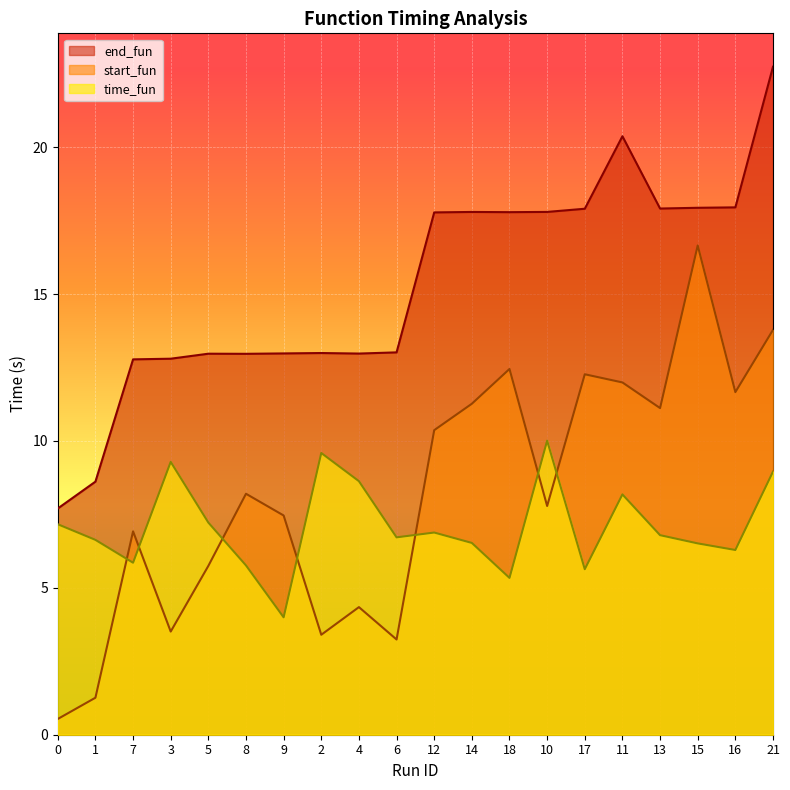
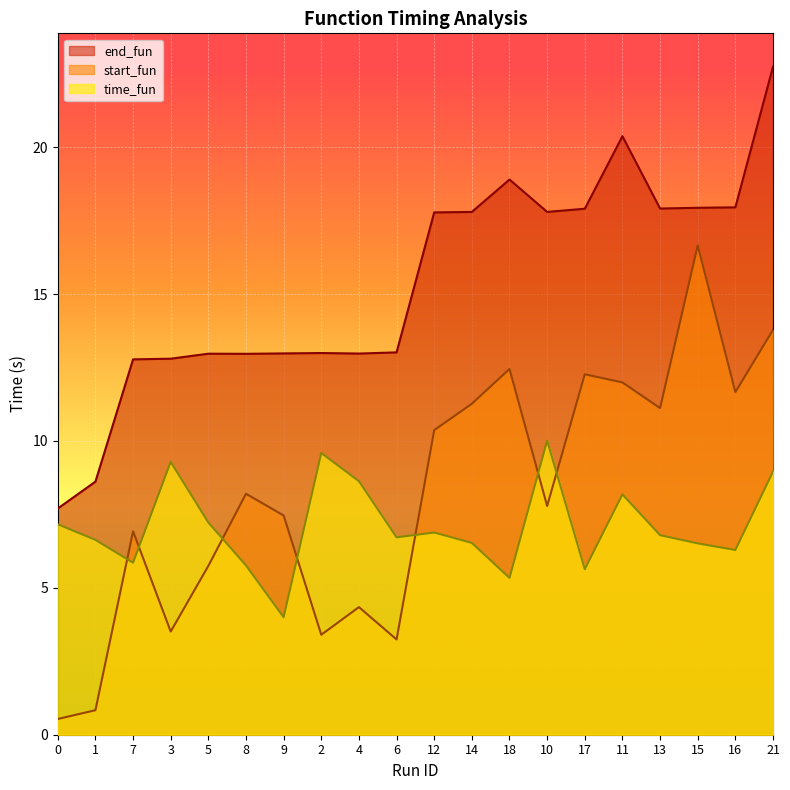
start_fun, 1: 1.3 -> 0.8
end_fun, 18: 17.8 -> 18.9
